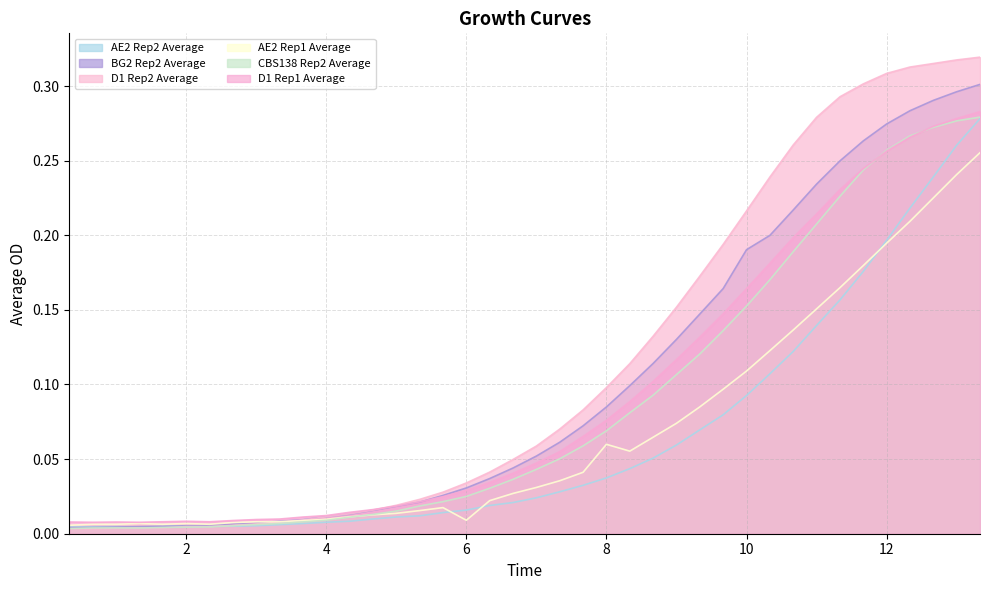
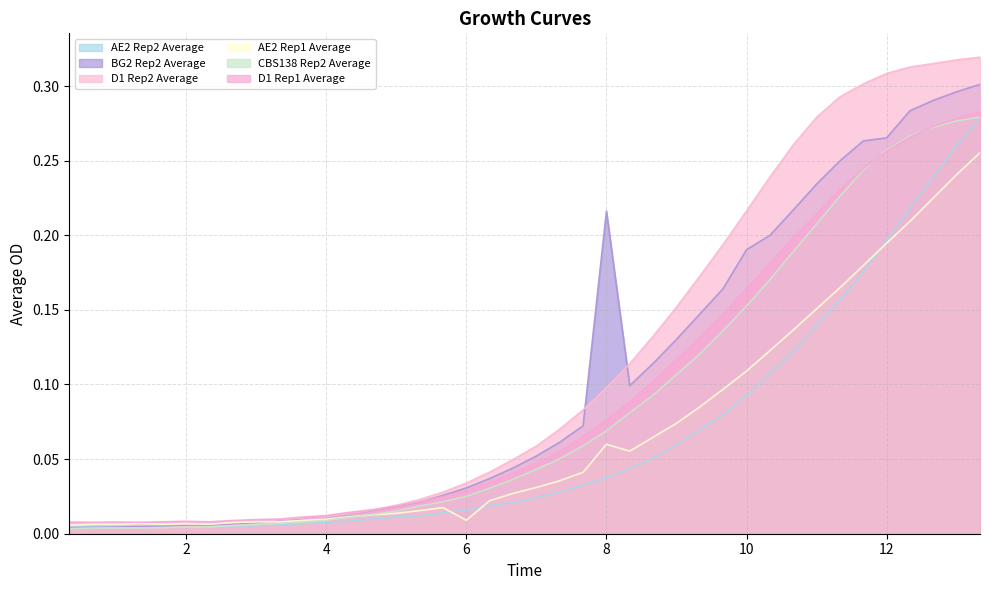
BG2 Rep2 Average, 8: 0.085 -> 0.216
BG2 Rep2 Average, 12: 0.275 -> 0.265
